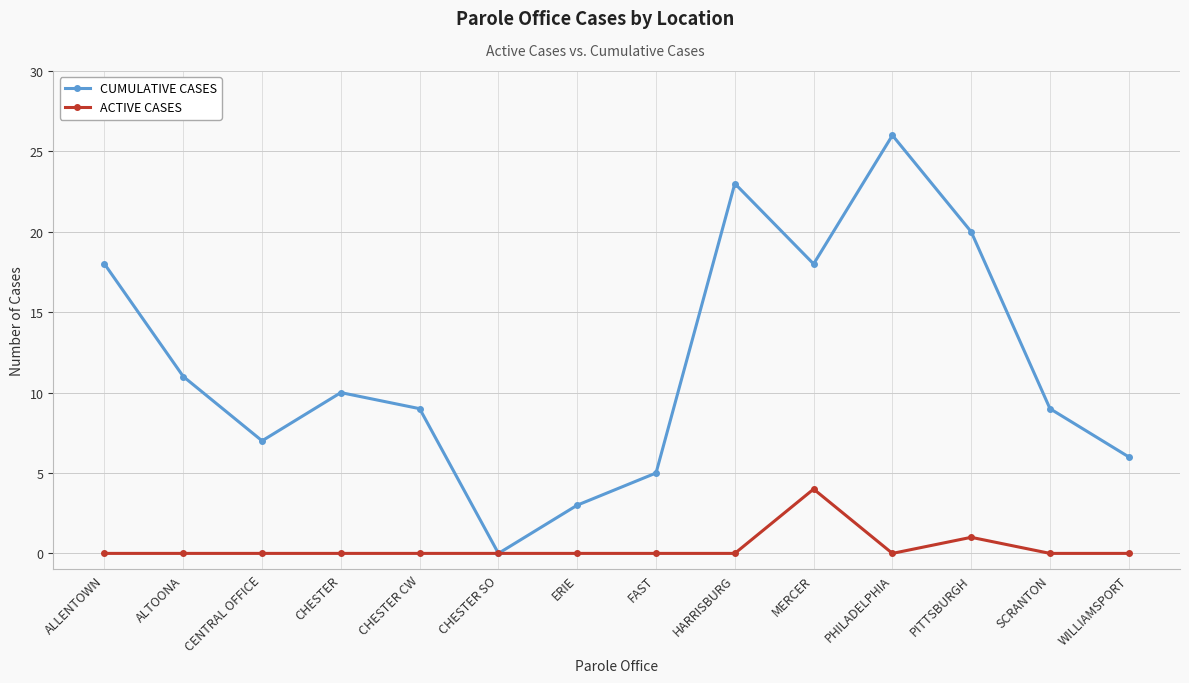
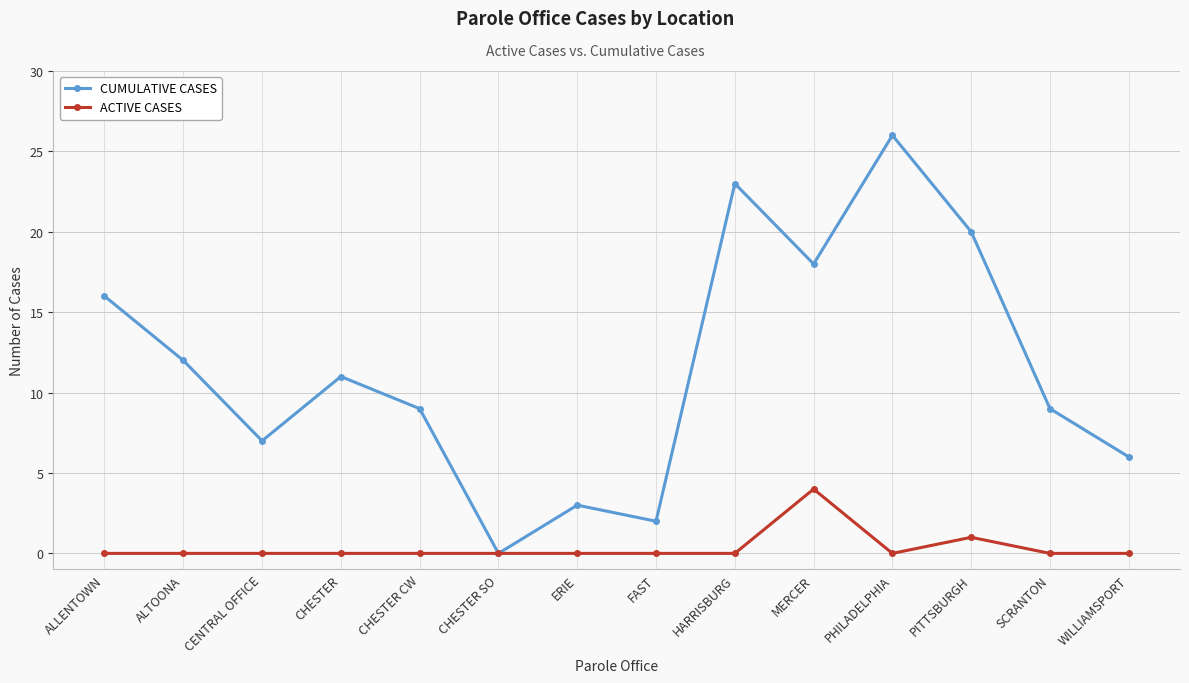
CUMULATIVE CASES, ALLENTOWN: 18 -> 16
CUMULATIVE CASES, ALTOONA: 11 -> 12
CUMULATIVE CASES, CHESTER: 10 -> 11
CUMULATIVE CASES, FAST: 5 -> 2
